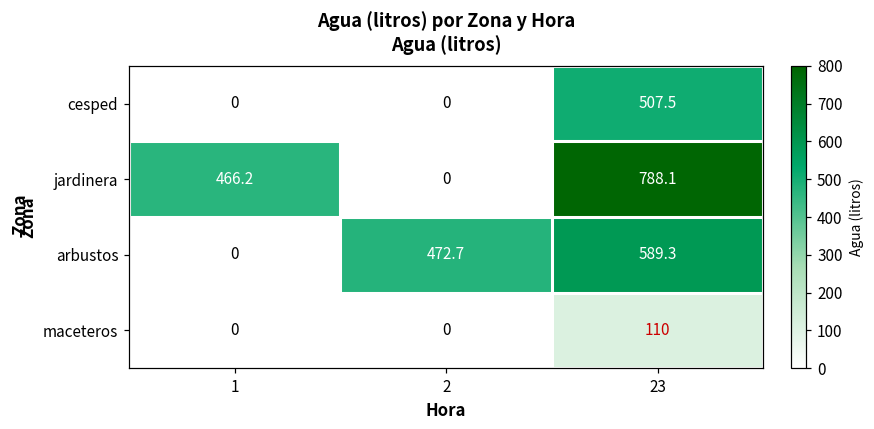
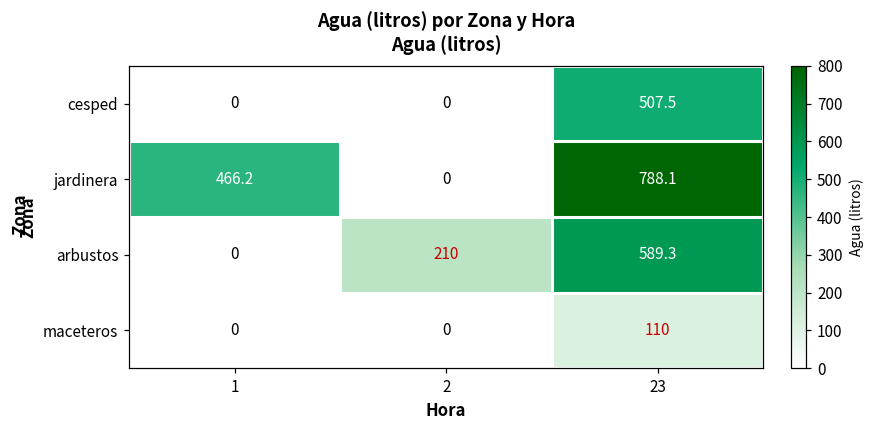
arbustos, 2: 472.7 -> 210
